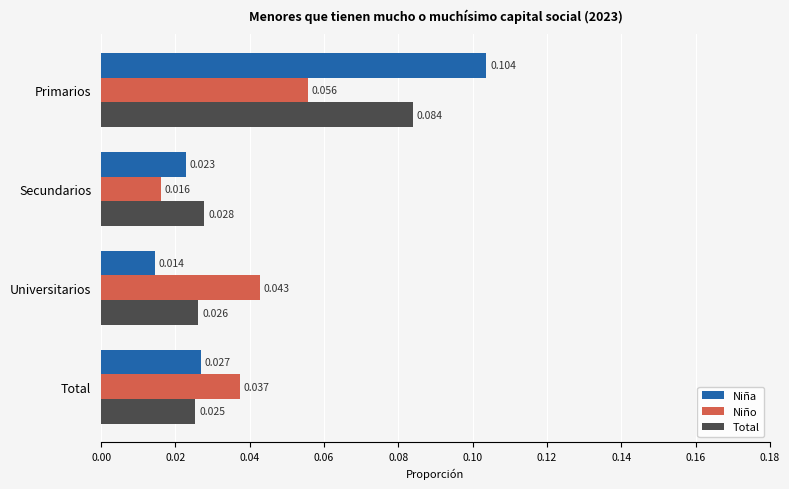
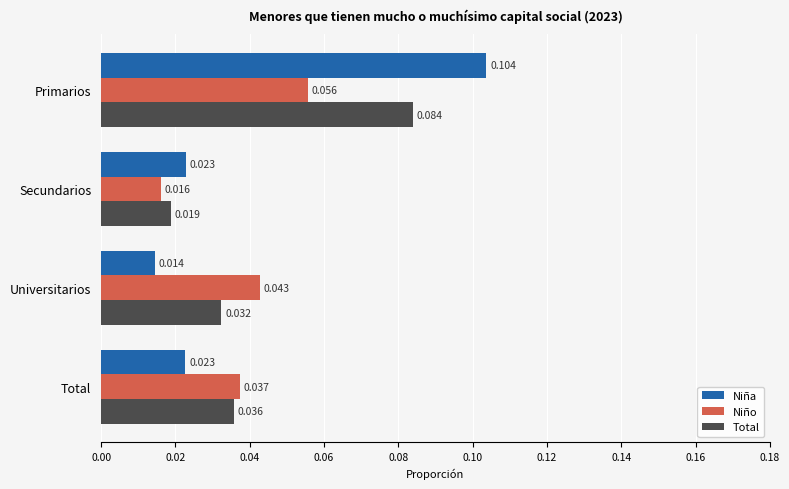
Total, Secundarios: 0.028 -> 0.019
Total, Universitarios: 0.026 -> 0.032
Niña, Total: 0.027 -> 0.023
Total, Total: 0.025 -> 0.036
